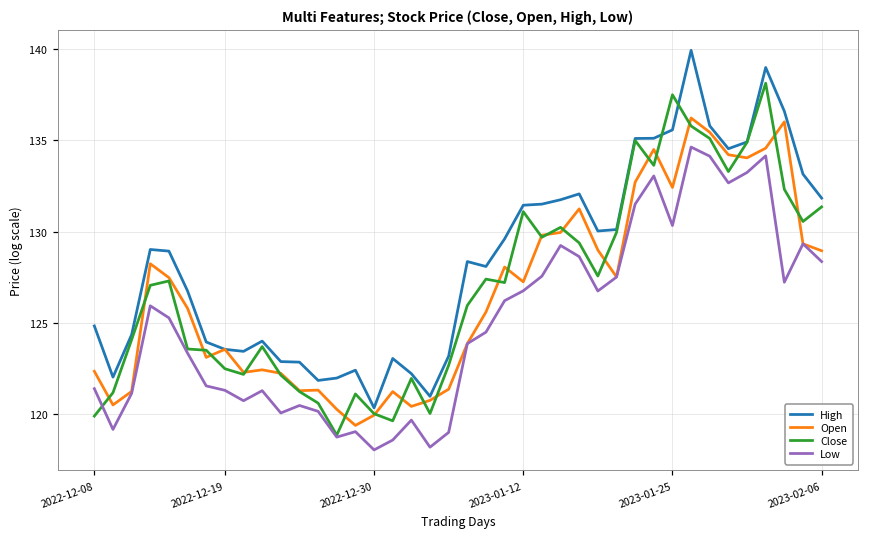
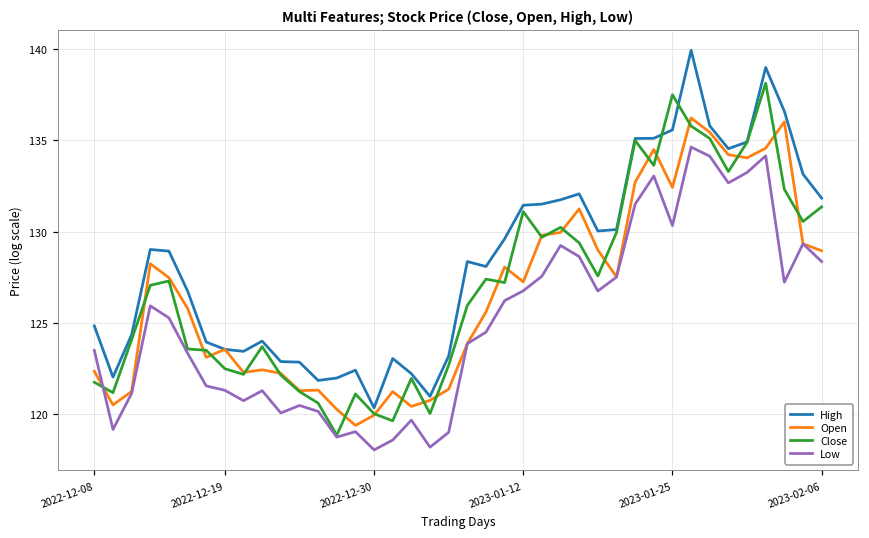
Close, 2022-12-08: 119.9 -> 121.8
Low, 2022-12-08: 121.4 -> 123.5
